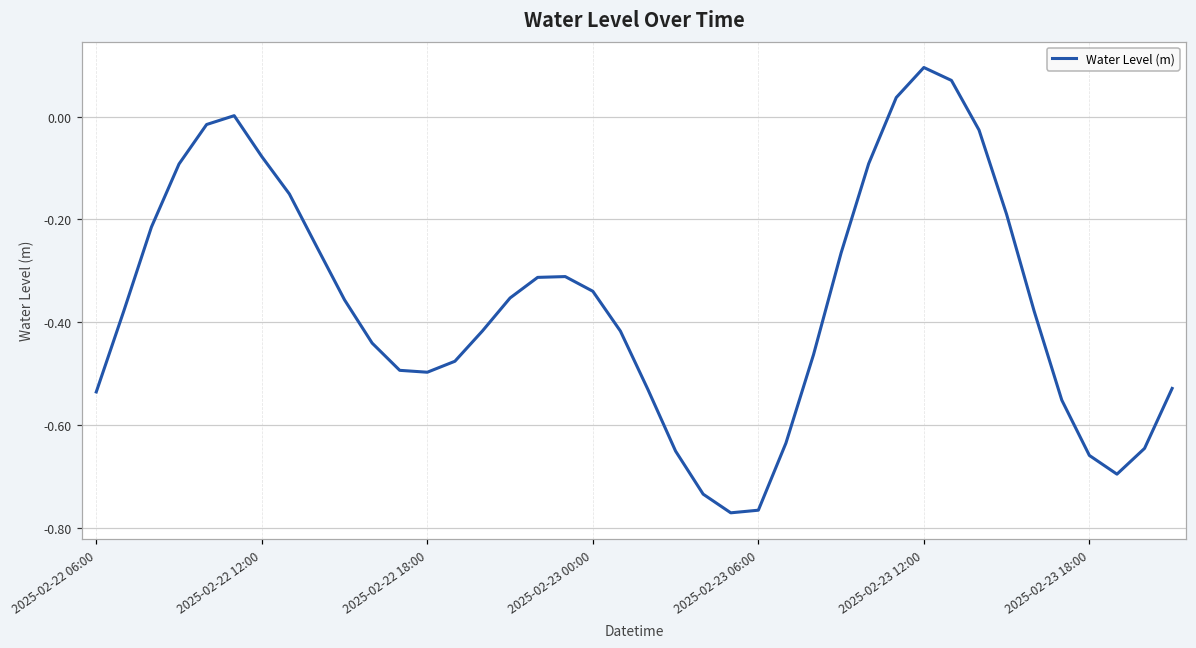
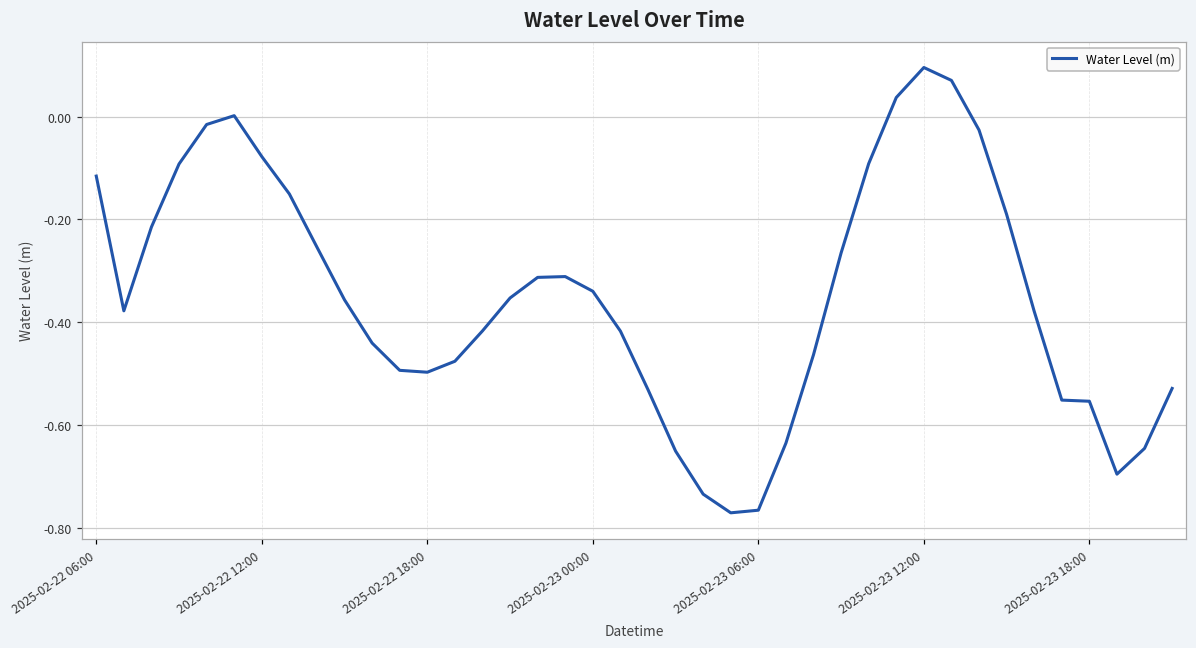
2025-02-22 06:00: -0.54 -> -0.12
2025-02-23 18:00: -0.66 -> -0.55
